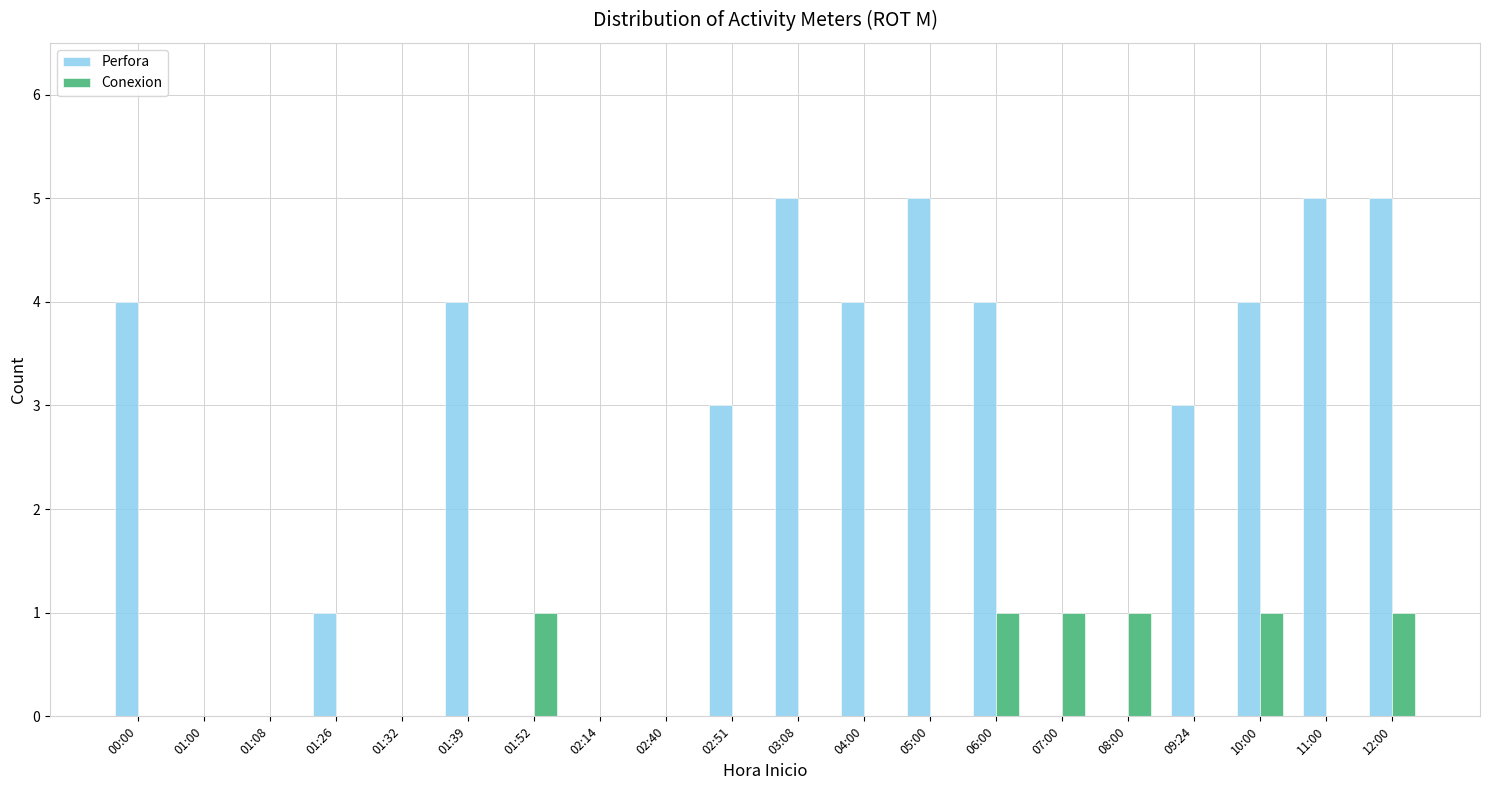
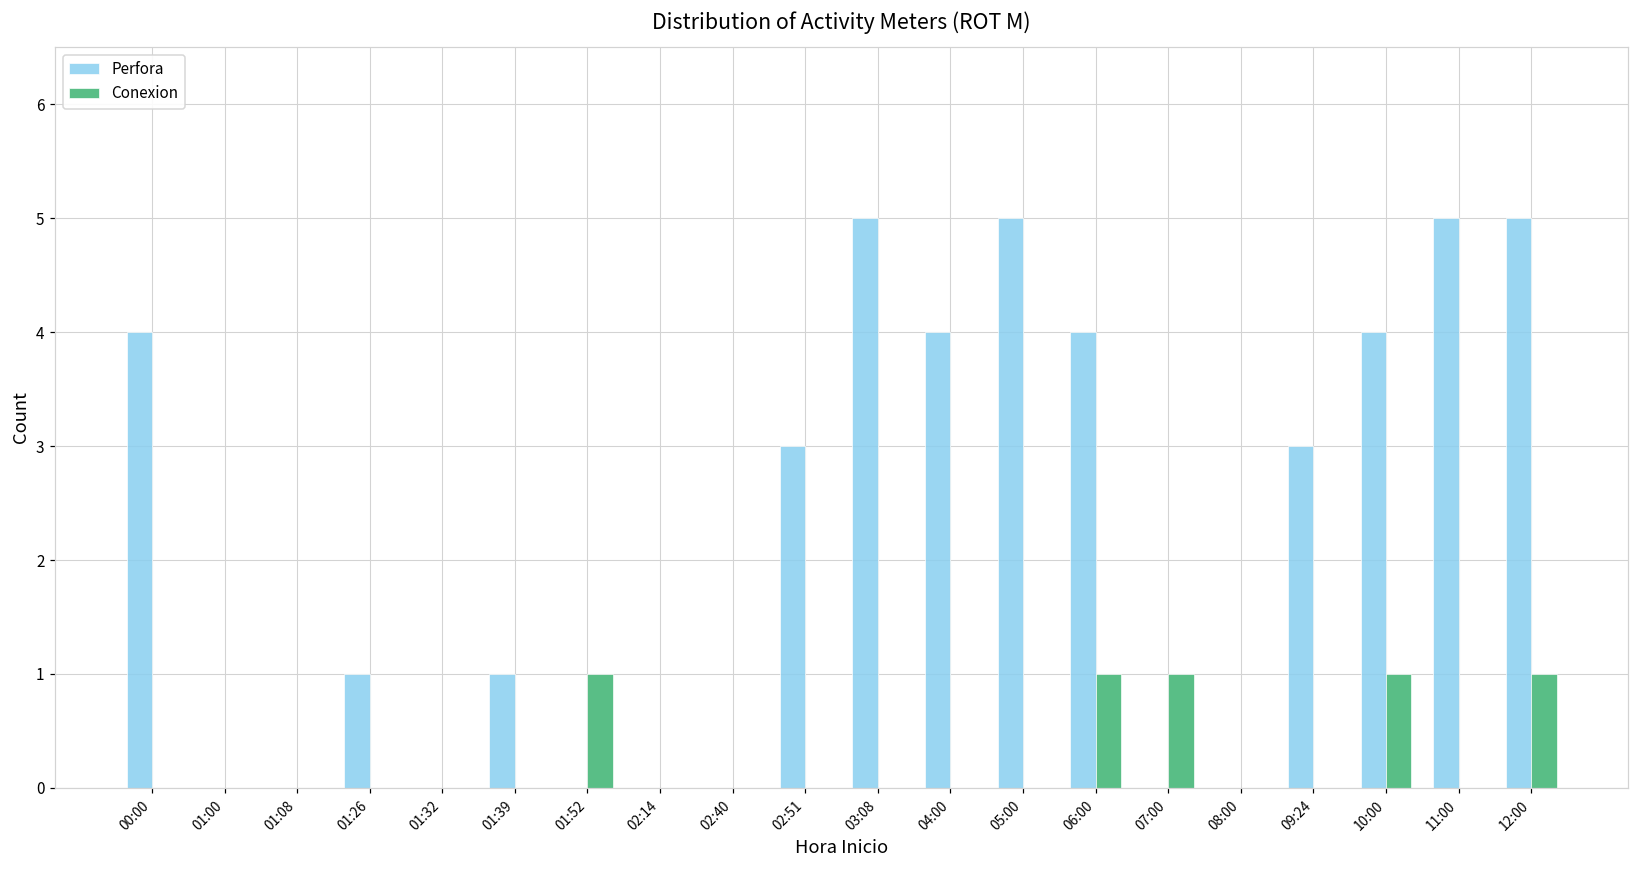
Perfora, 01:39: 4 -> 1
Conexion, 08:00: 1 -> 0
